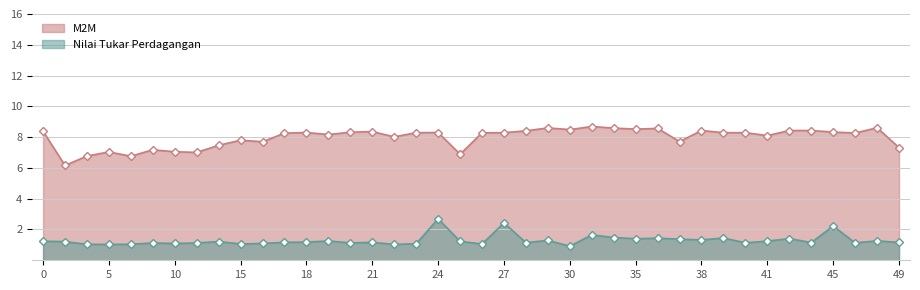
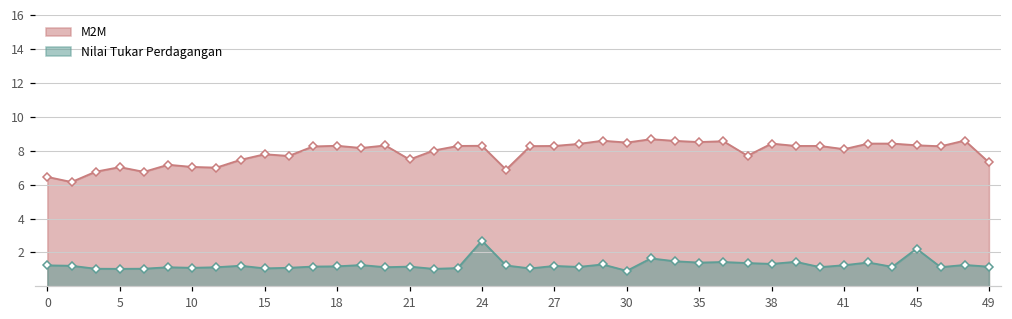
M2M, 0: 8.4 -> 6.5
M2M, 21: 8.4 -> 7.5
Nilai Tukar Perdagangan, 27: 2.4 -> 1.2
